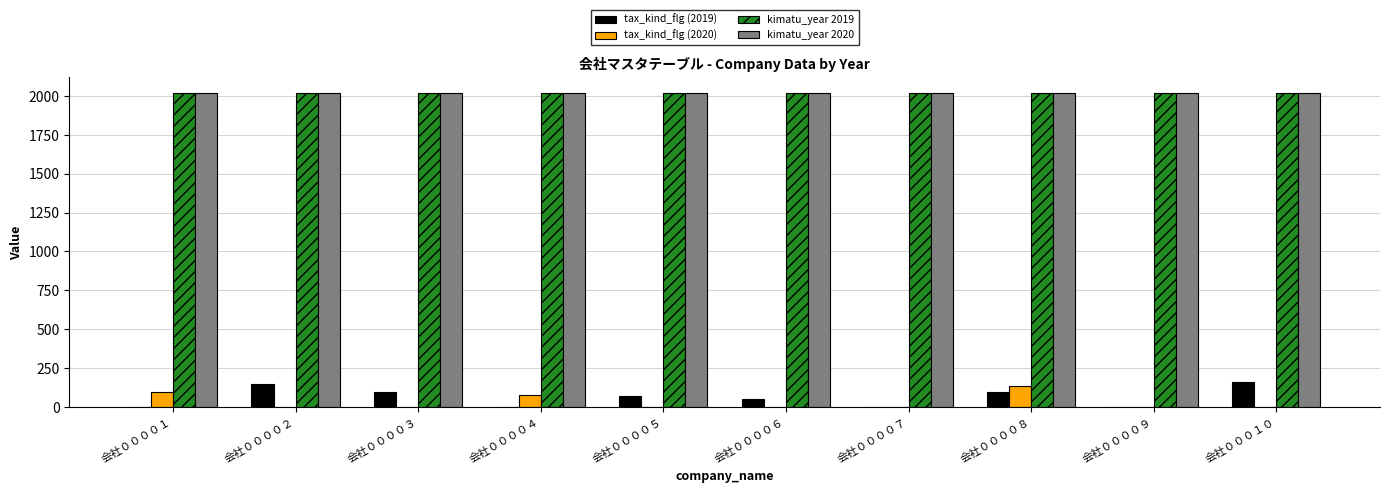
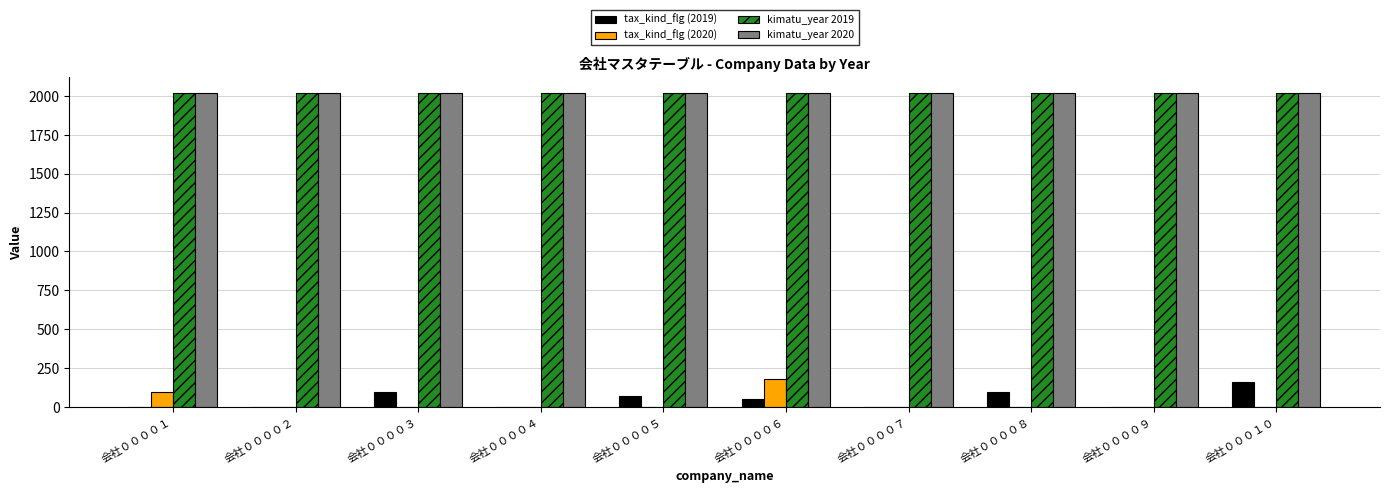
tax_kind_flg (2019), 会社００００２: 150 -> 0
tax_kind_flg (2020), 会社００００４: 80 -> 0
tax_kind_flg (2020), 会社００００６: 0 -> 180
tax_kind_flg (2020), 会社００００８: 140 -> 0
